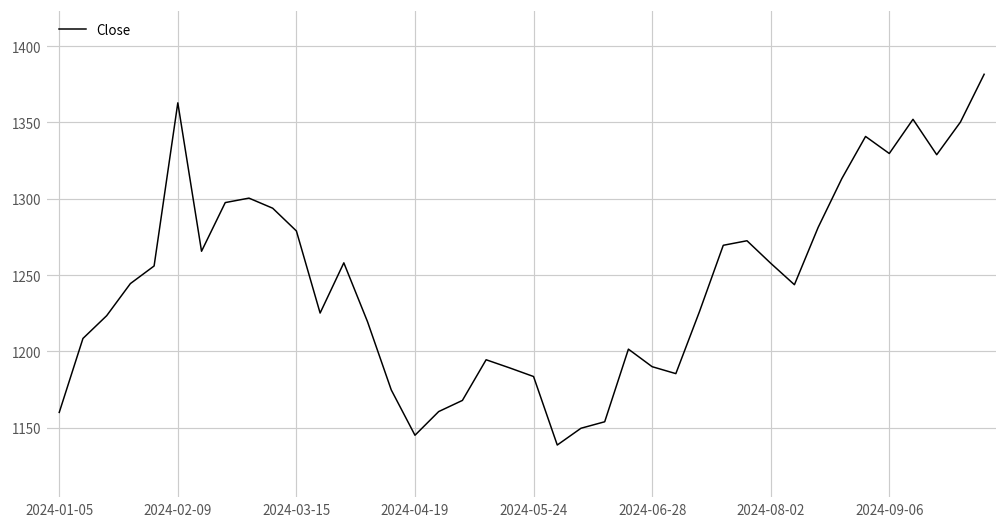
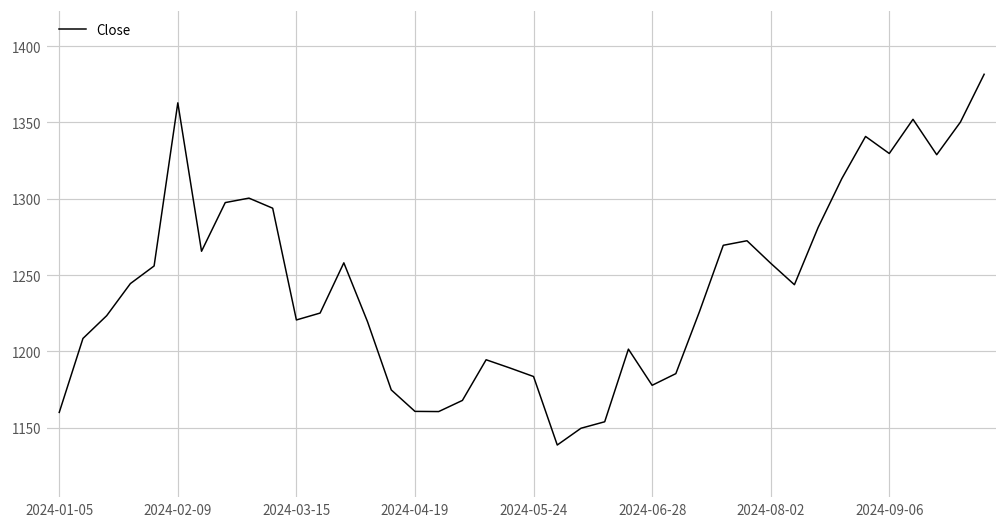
2024-03-15: 1279 -> 1221
2024-04-19: 1145 -> 1161
2024-06-28: 1190 -> 1178
